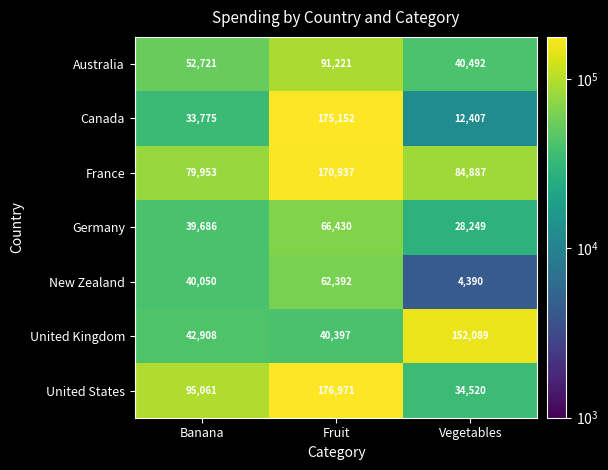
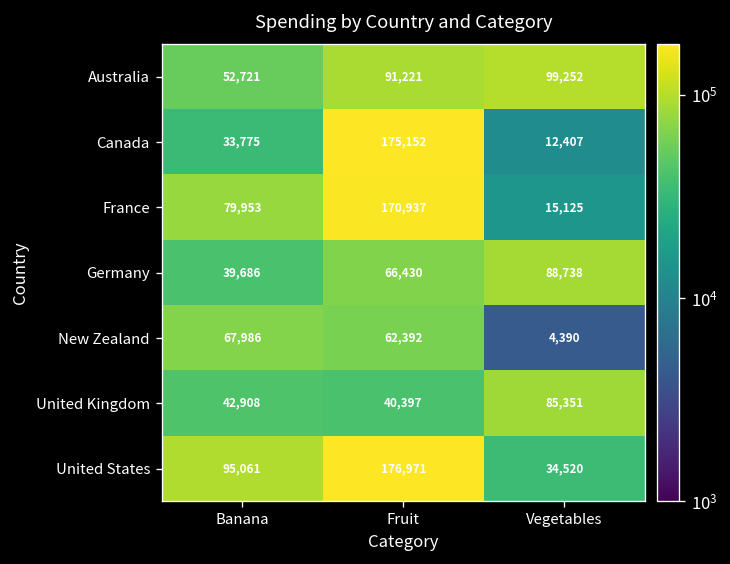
Australia, Vegetables: 40,492 -> 99,252
France, Vegetables: 84,887 -> 15,125
Germany, Vegetables: 28,249 -> 88,738
New Zealand, Banana: 40,050 -> 67,986
United Kingdom, Vegetables: 152,089 -> 85,351
